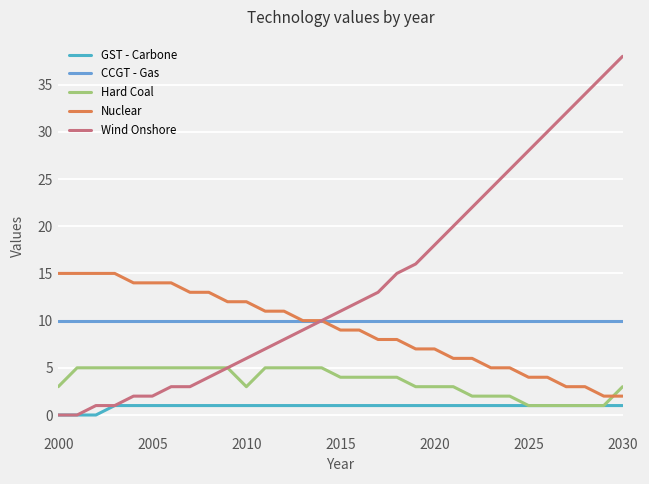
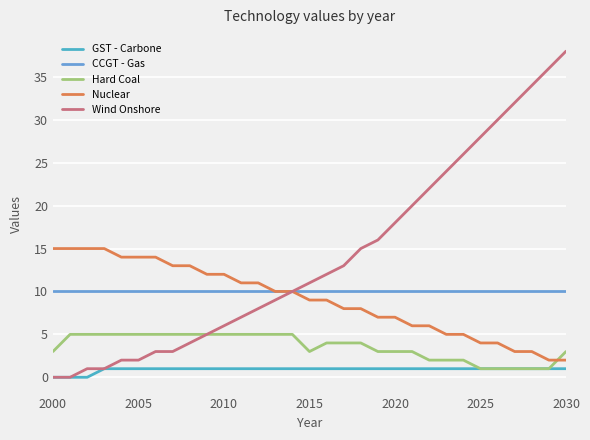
Hard Coal, 2010: 3 -> 5
Hard Coal, 2015: 4 -> 3
